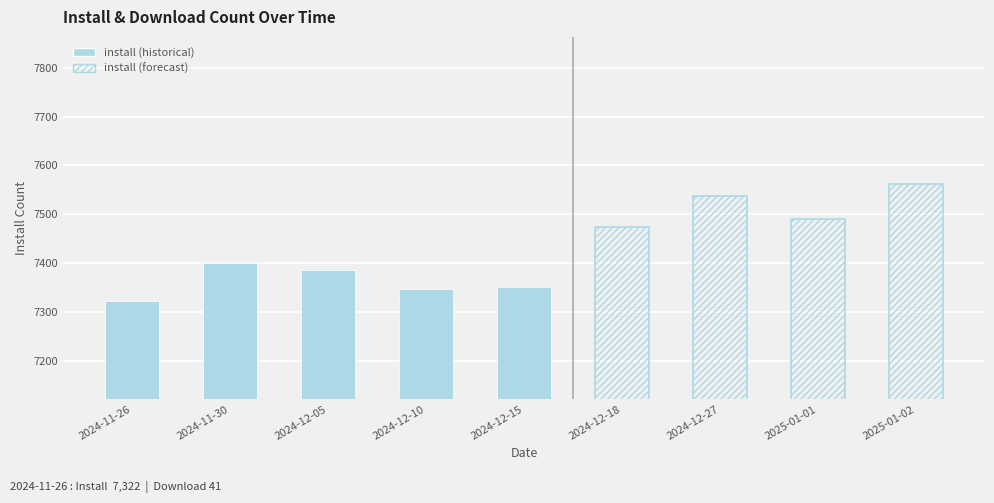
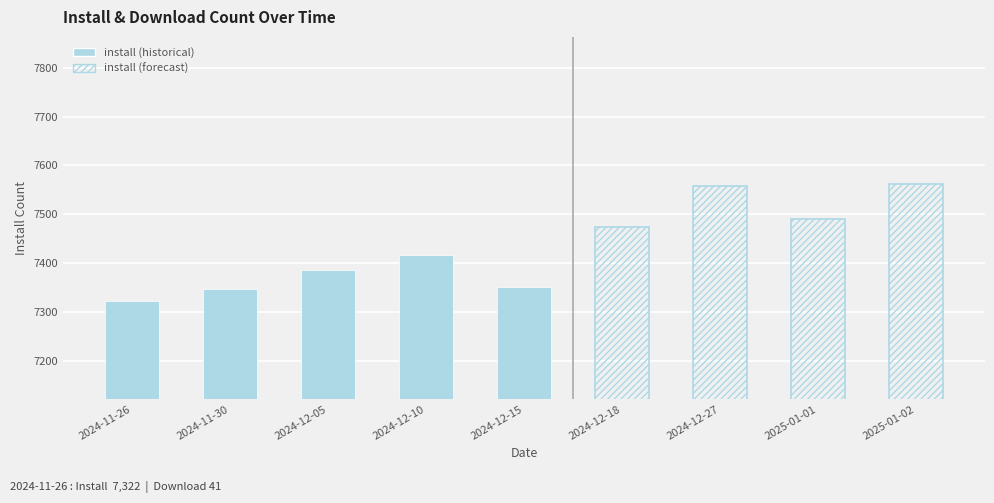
install (historical), 2024-11-30: 7400 -> 7350
install (historical), 2024-12-10: 7350 -> 7420
install (forecast), 2024-12-27: 7540 -> 7560
